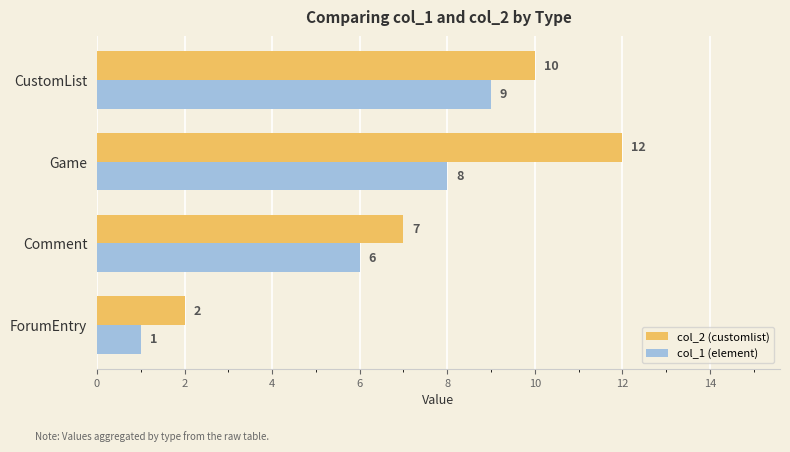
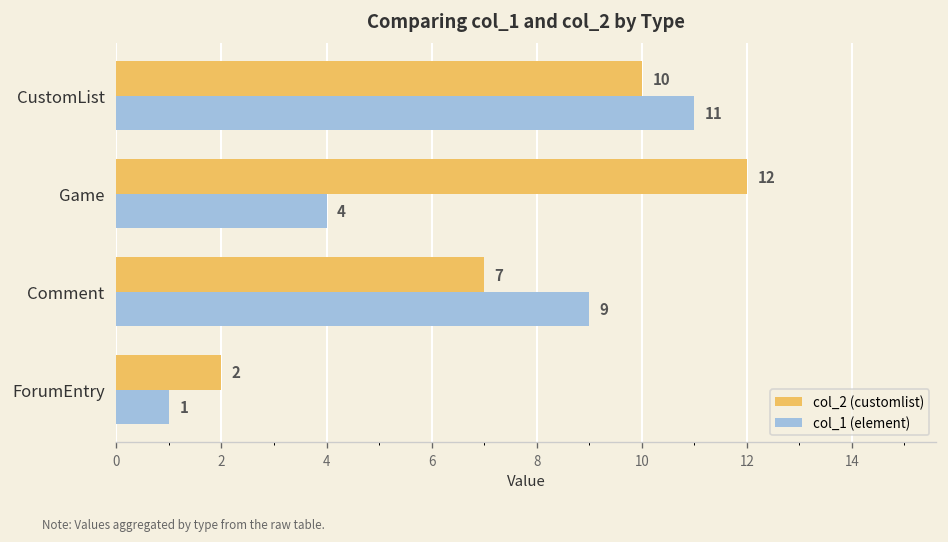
col_1 (element), CustomList: 9 -> 11
col_1 (element), Game: 8 -> 4
col_1 (element), Comment: 6 -> 9
